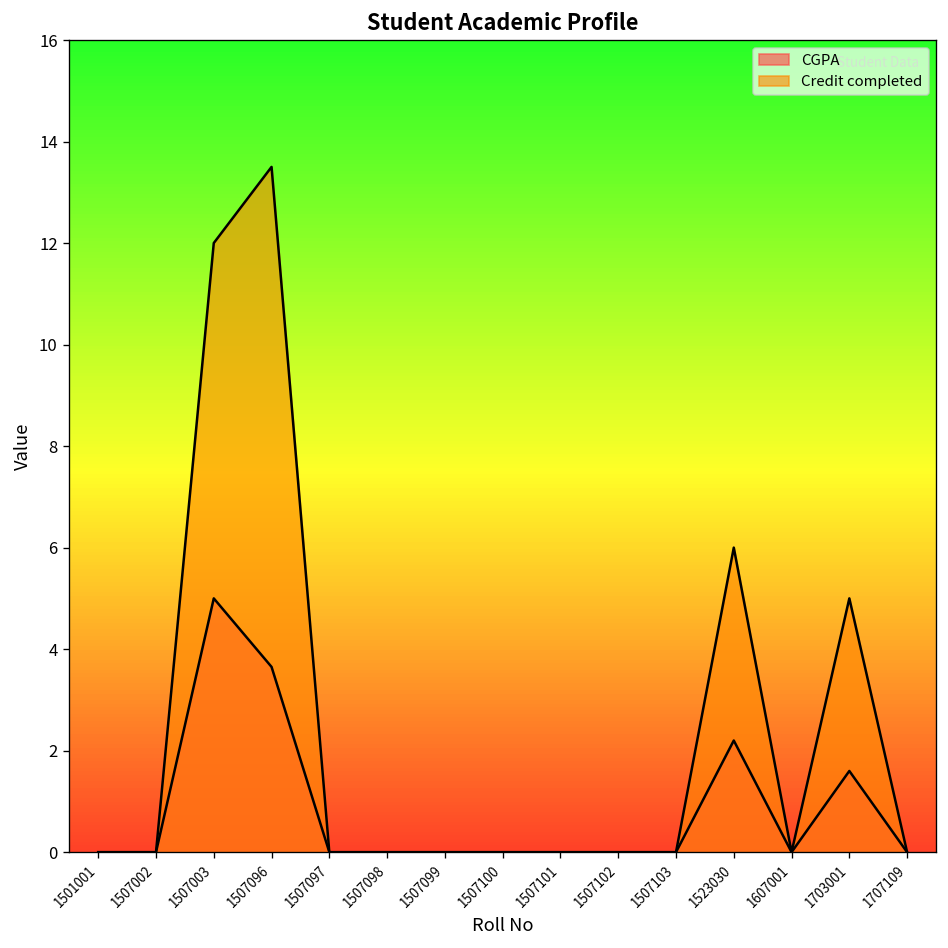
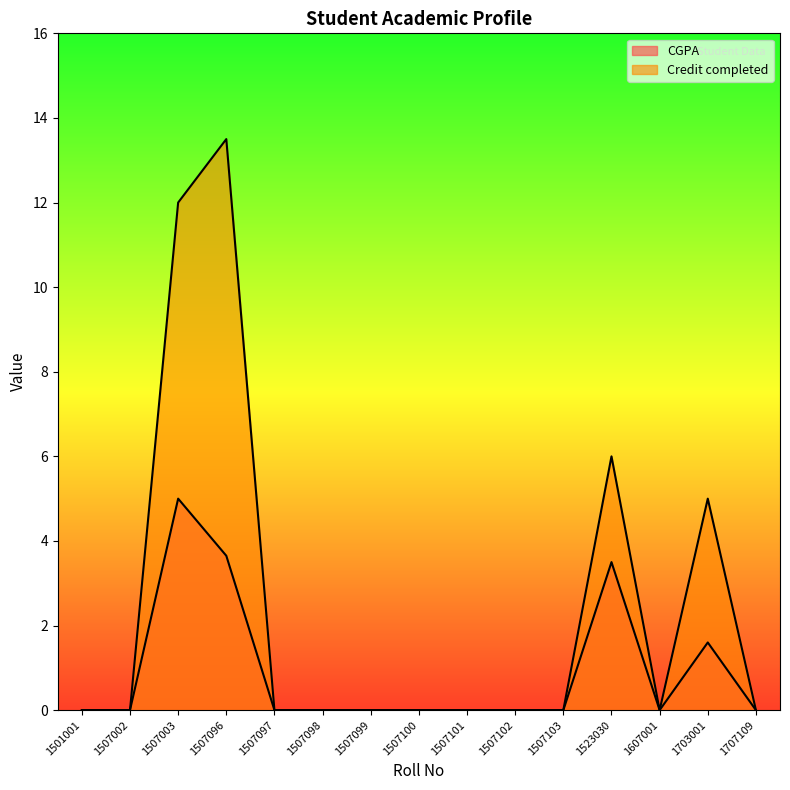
CGPA, 1523030: 2.2 -> 3.5
